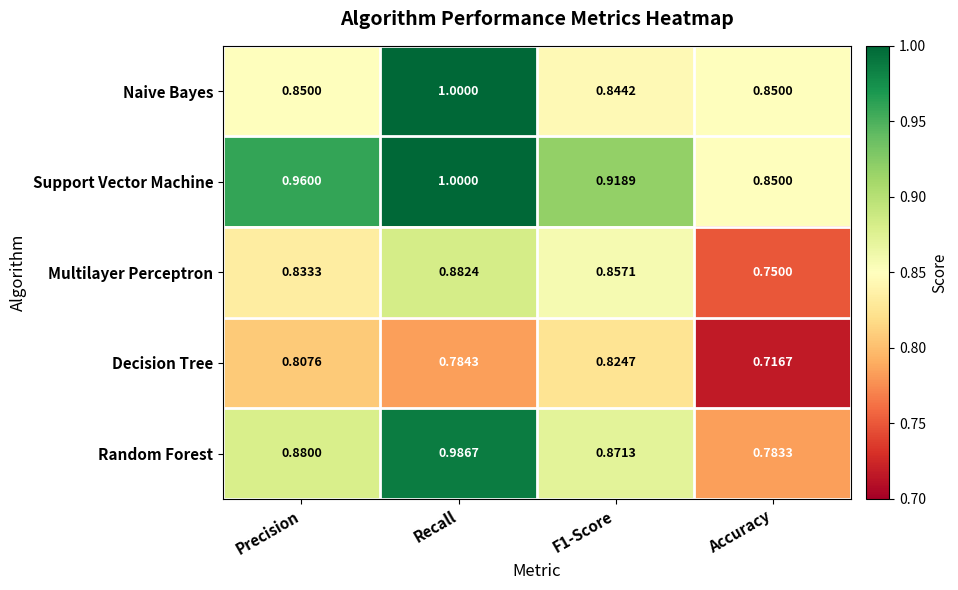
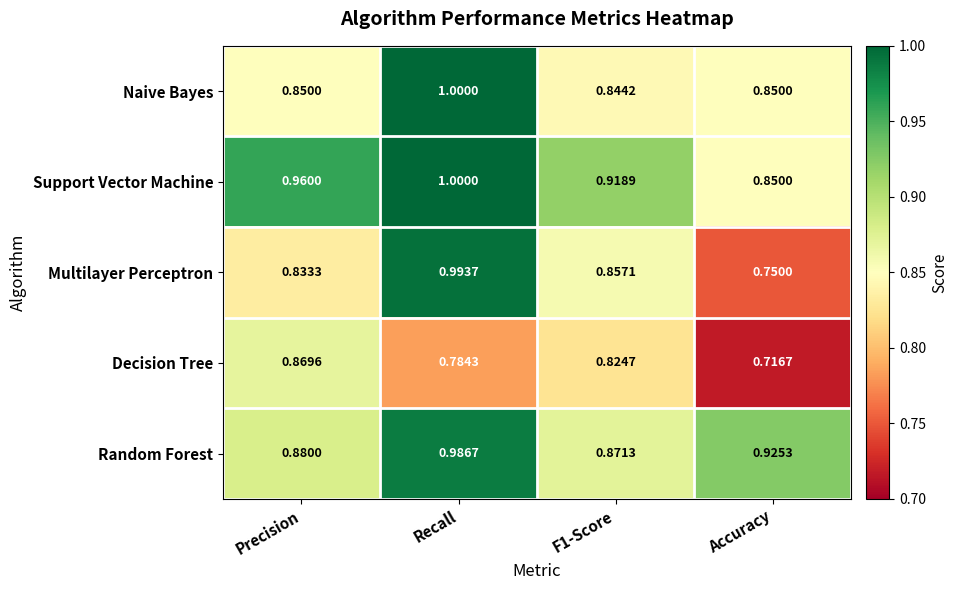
Multilayer Perceptron, Recall: 0.8824 -> 0.9937
Decision Tree, Precision: 0.8076 -> 0.8696
Random Forest, Accuracy: 0.7833 -> 0.9253
